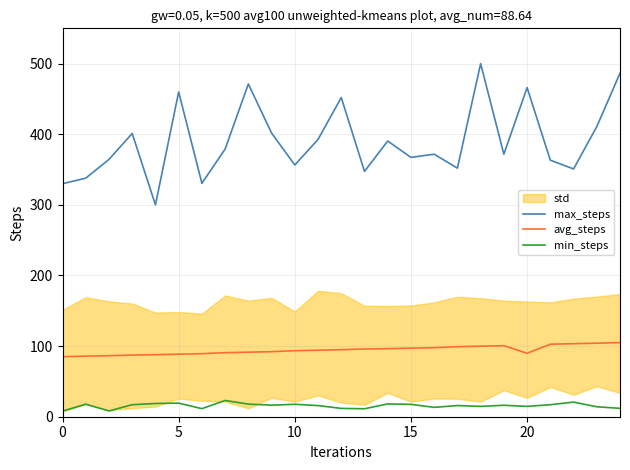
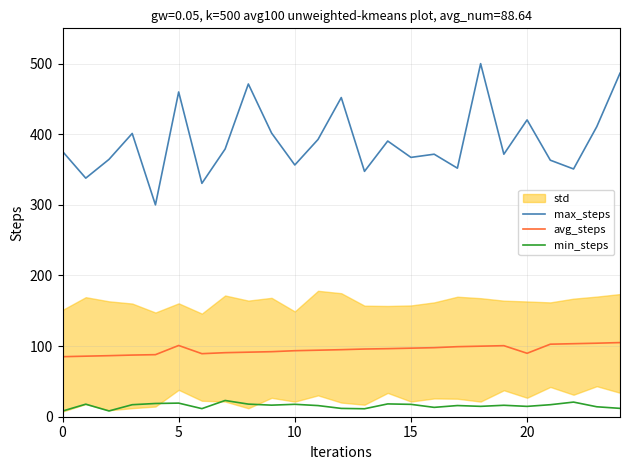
max_steps, 0: 330 -> 380
avg_steps, 5: 90 -> 100
max_steps, 20: 470 -> 420
